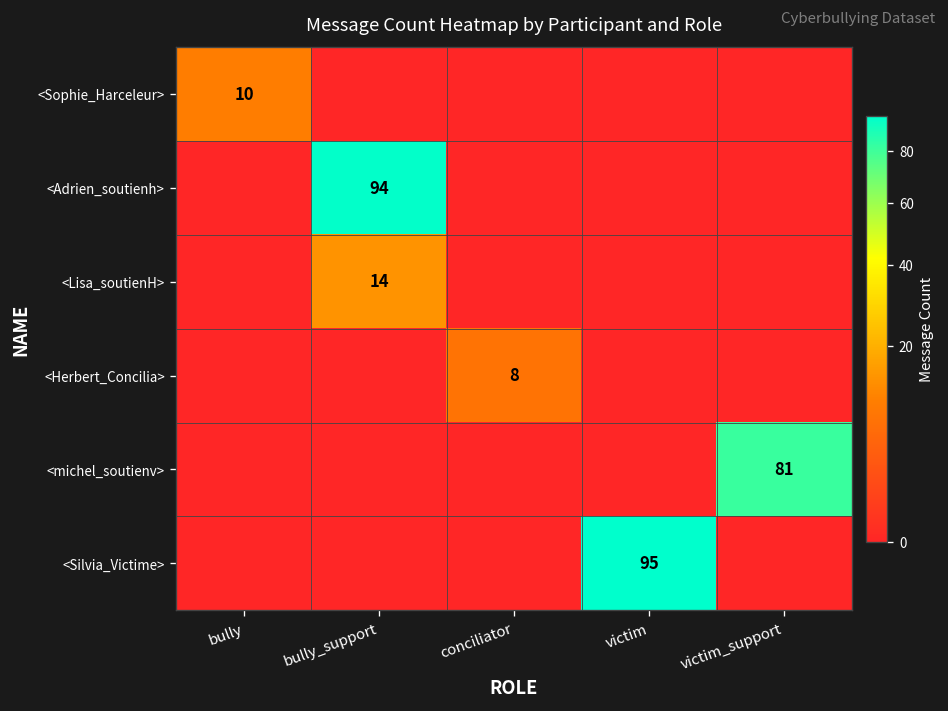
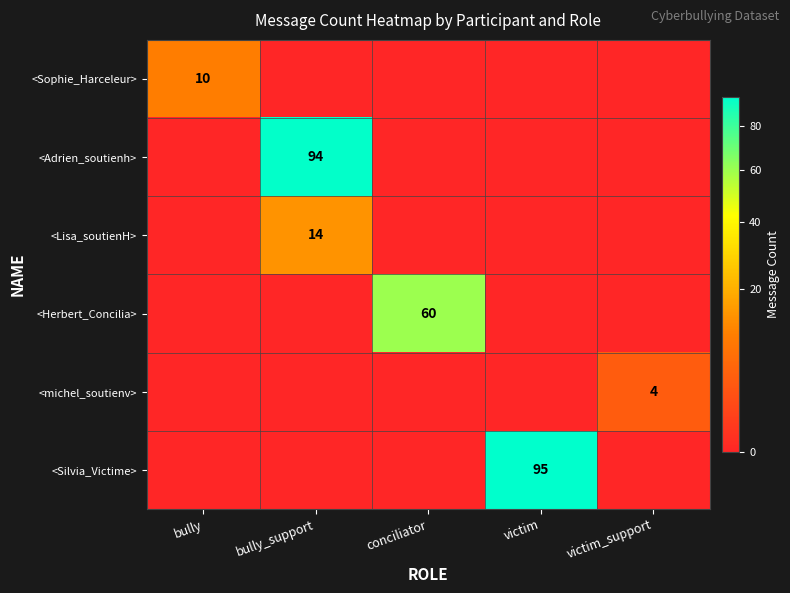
<Herbert_Concilia>, conciliator: 8 -> 60
<michel_soutienv>, victim_support: 81 -> 4
